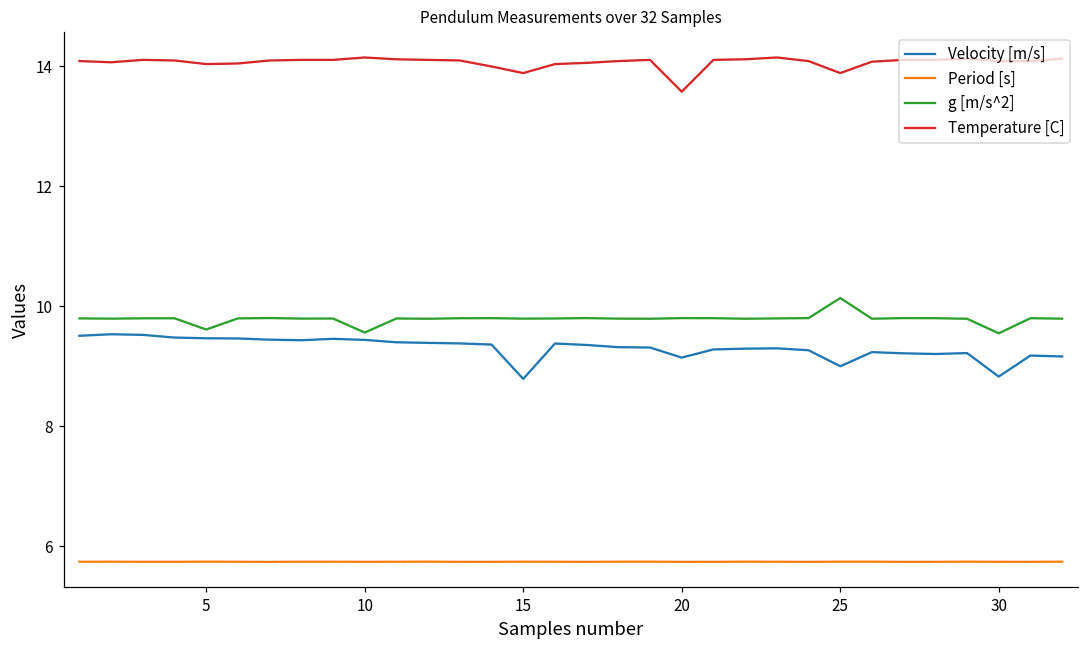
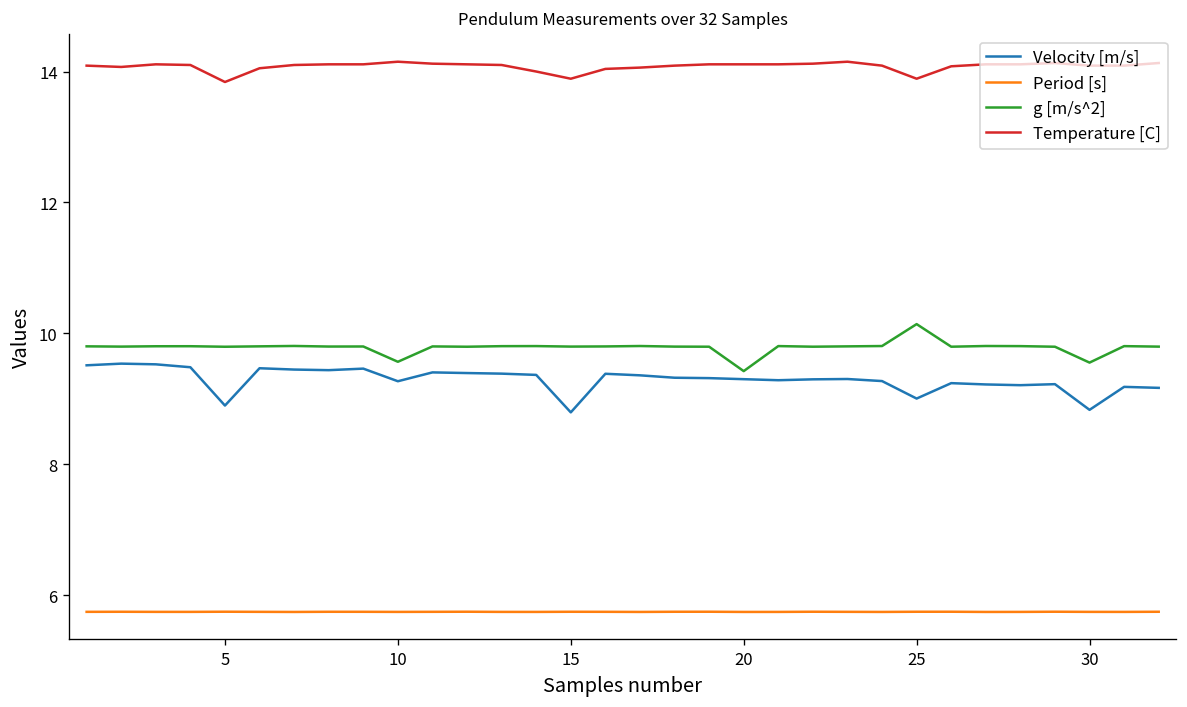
Velocity [m/s], 5: 9.5 -> 8.9
g [m/s^2], 5: 9.6 -> 9.8
Temperature [C], 5: 14.0 -> 13.8
Velocity [m/s], 10: 9.4 -> 9.3
Velocity [m/s], 20: 9.1 -> 9.3
g [m/s^2], 20: 9.8 -> 9.4
Temperature [C], 20: 13.6 -> 14.1
